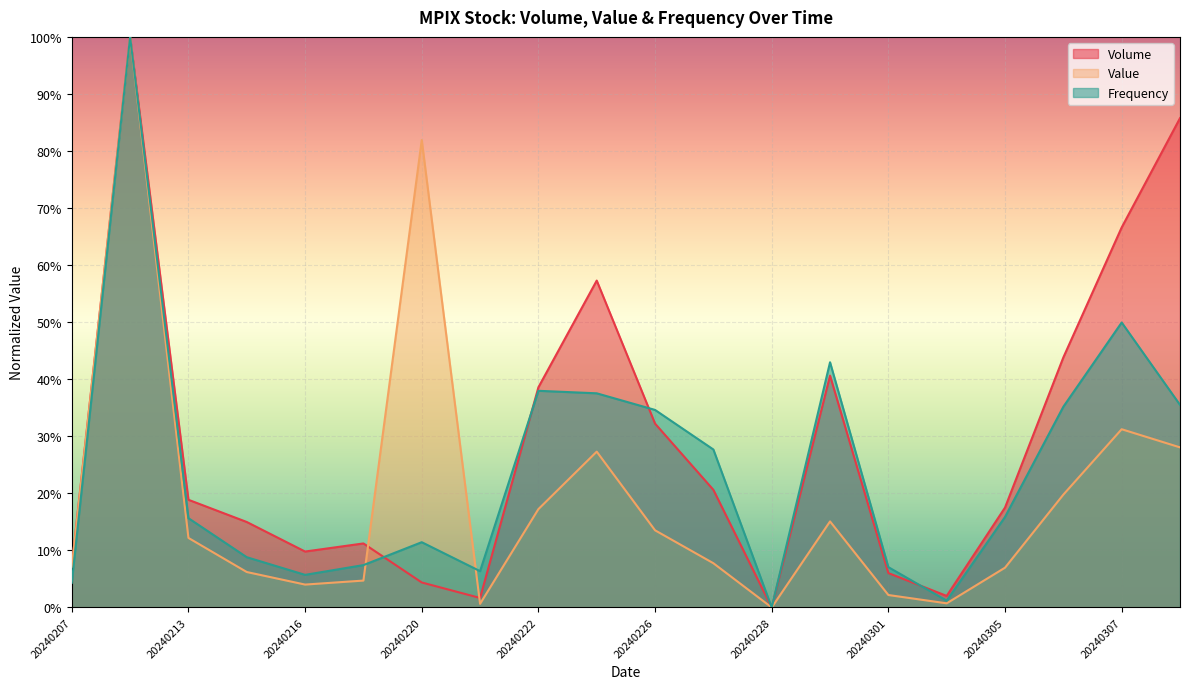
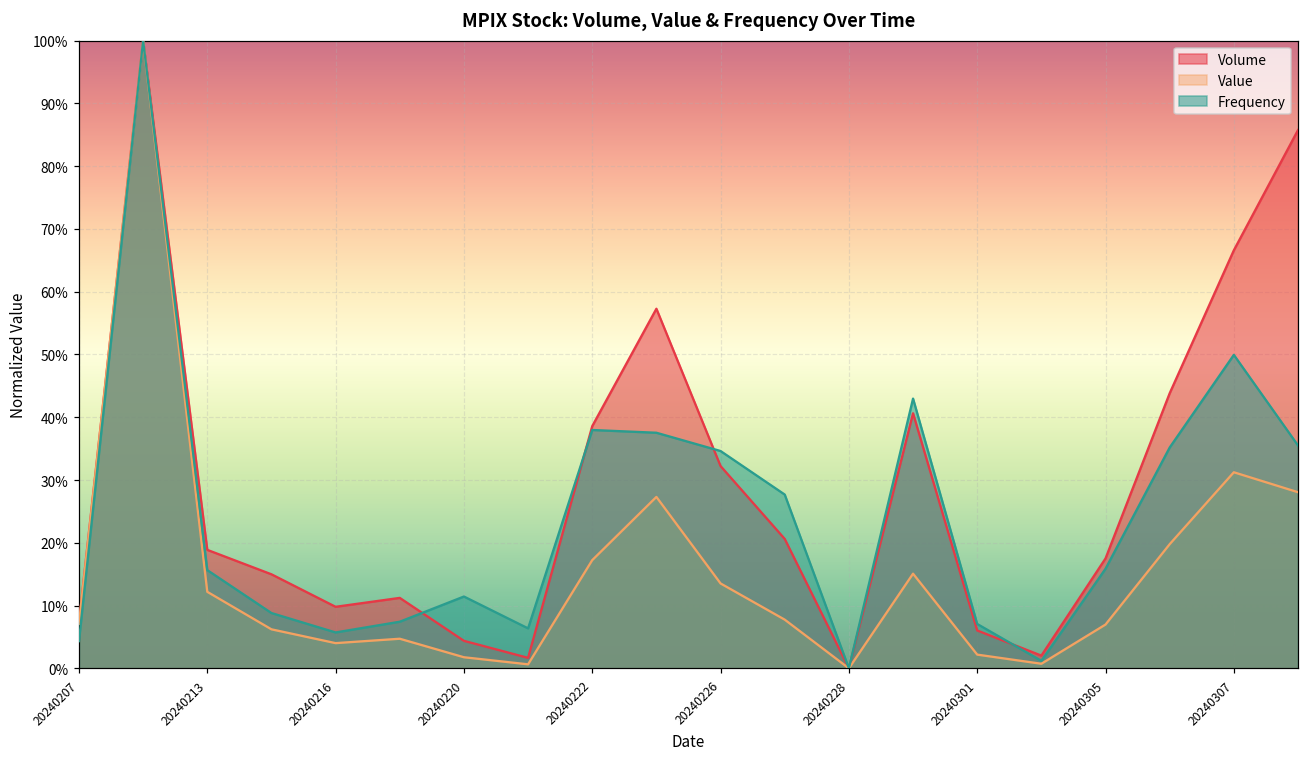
Value, 20240220: 82% -> 2%
